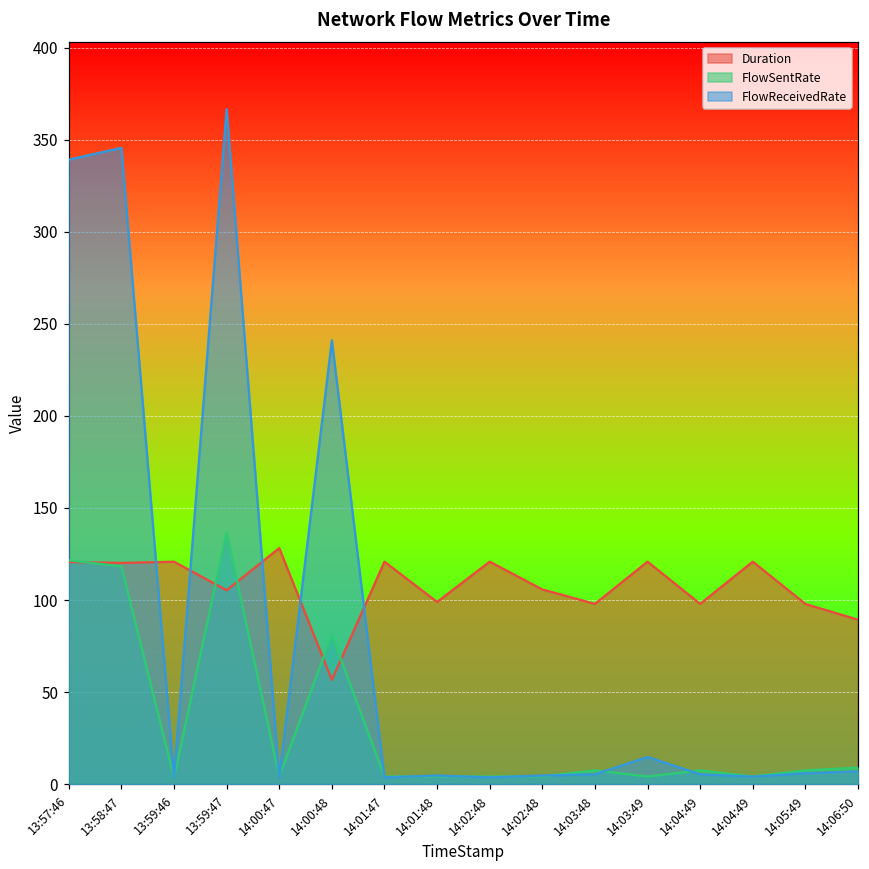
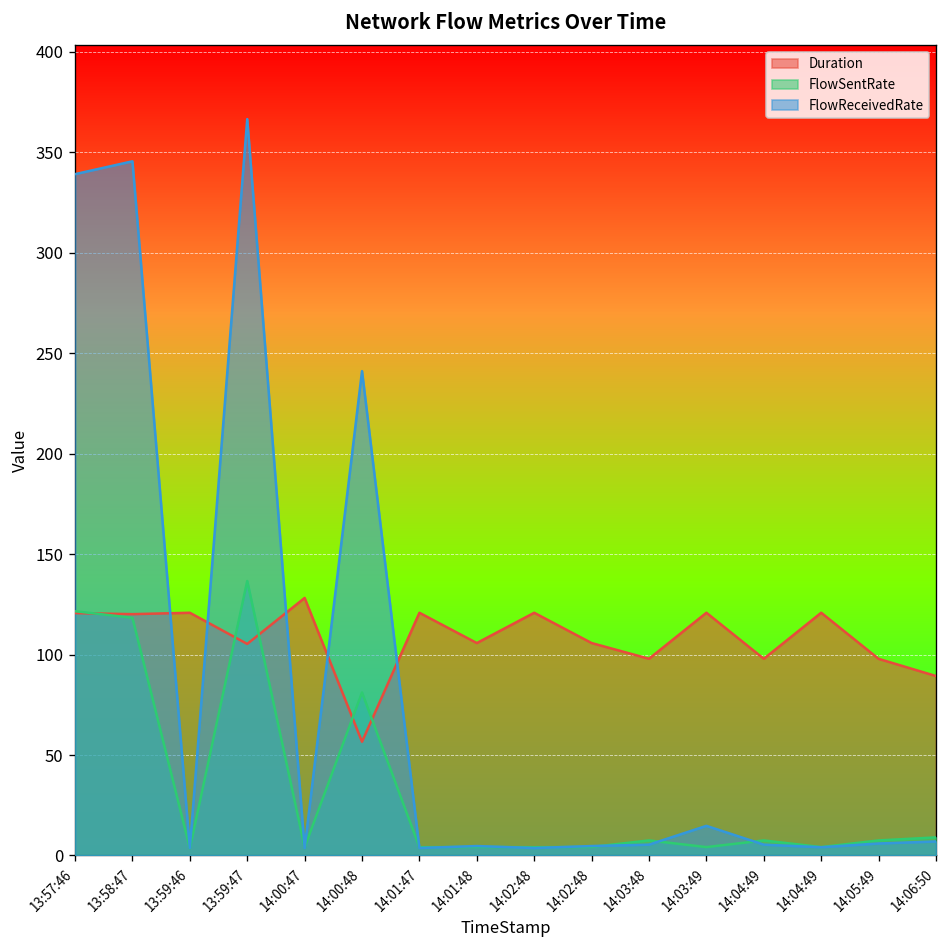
Duration, 14:01:48: 99 -> 106
